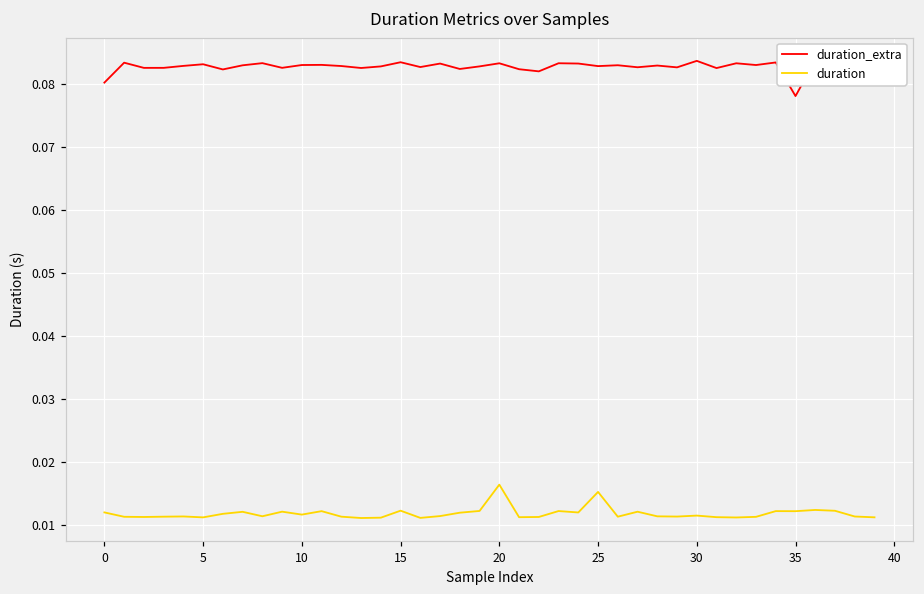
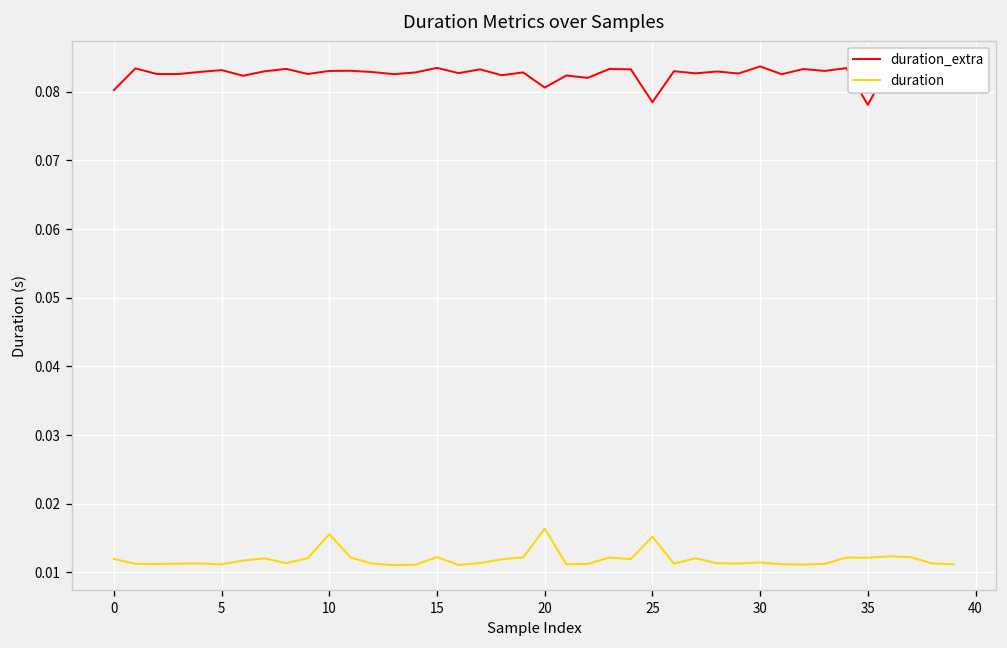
duration, 10: 0.012 -> 0.016
duration_extra, 20: 0.083 -> 0.081
duration_extra, 25: 0.083 -> 0.078
